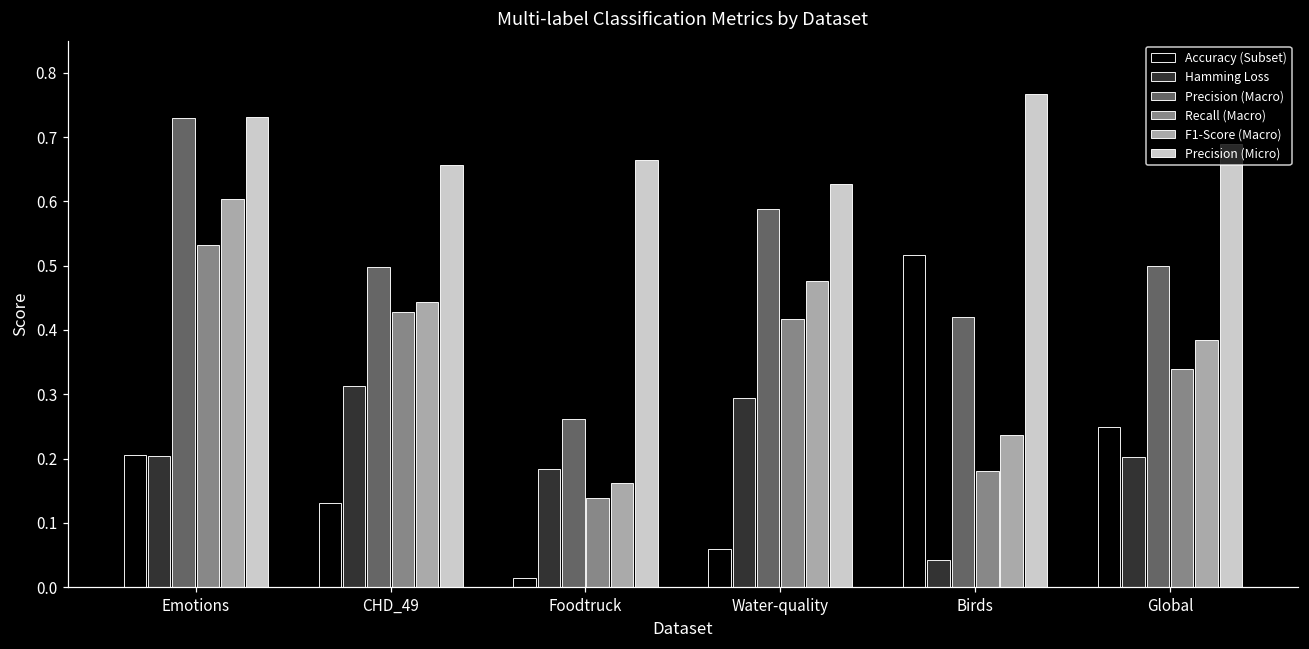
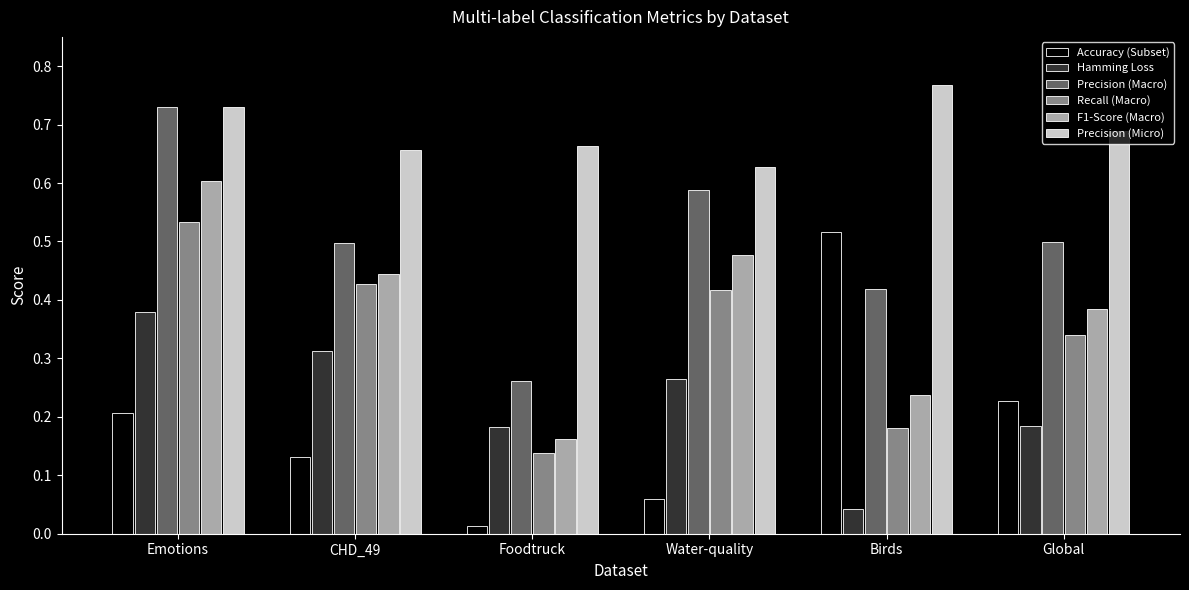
Hamming Loss, Emotions: 0.20 -> 0.38
Hamming Loss, Water-quality: 0.29 -> 0.26
Accuracy (Subset), Global: 0.25 -> 0.23
Hamming Loss, Global: 0.20 -> 0.18
